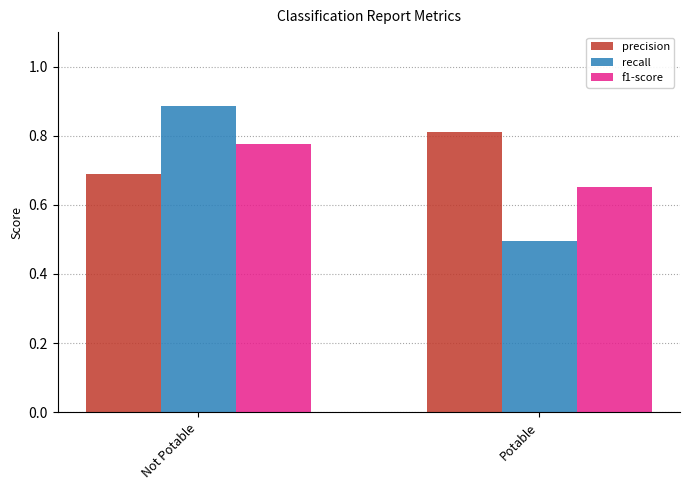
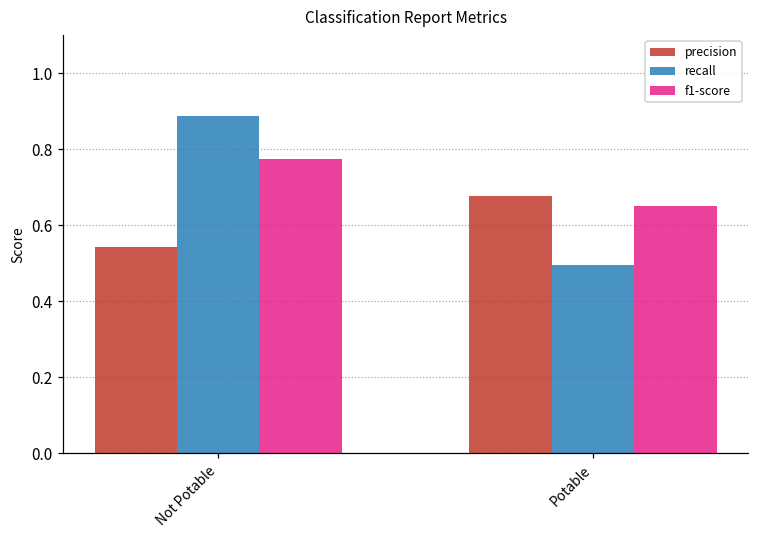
precision, Not Potable: 0.69 -> 0.54
precision, Potable: 0.81 -> 0.68
